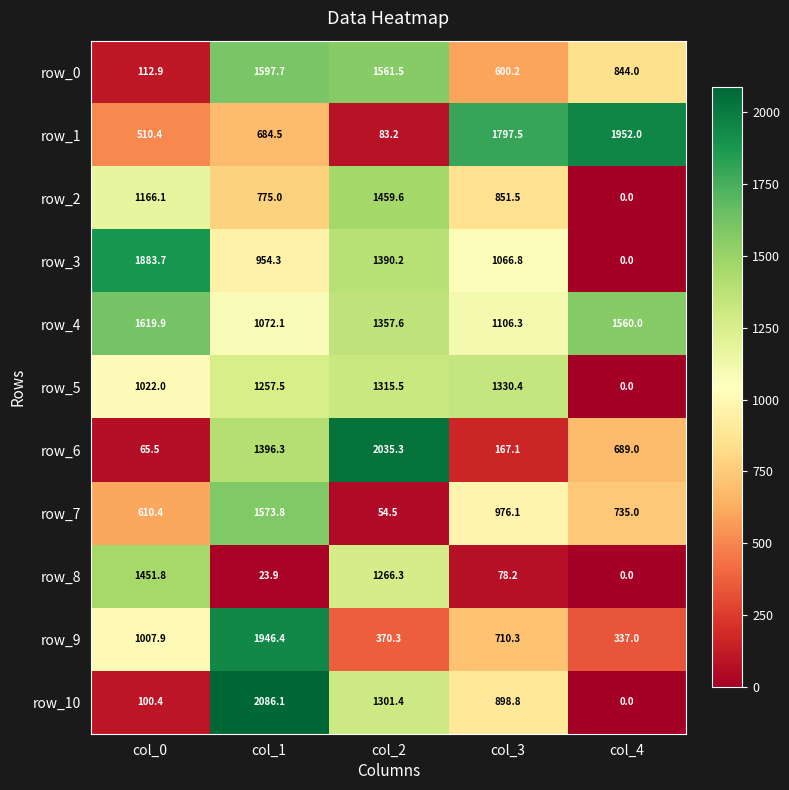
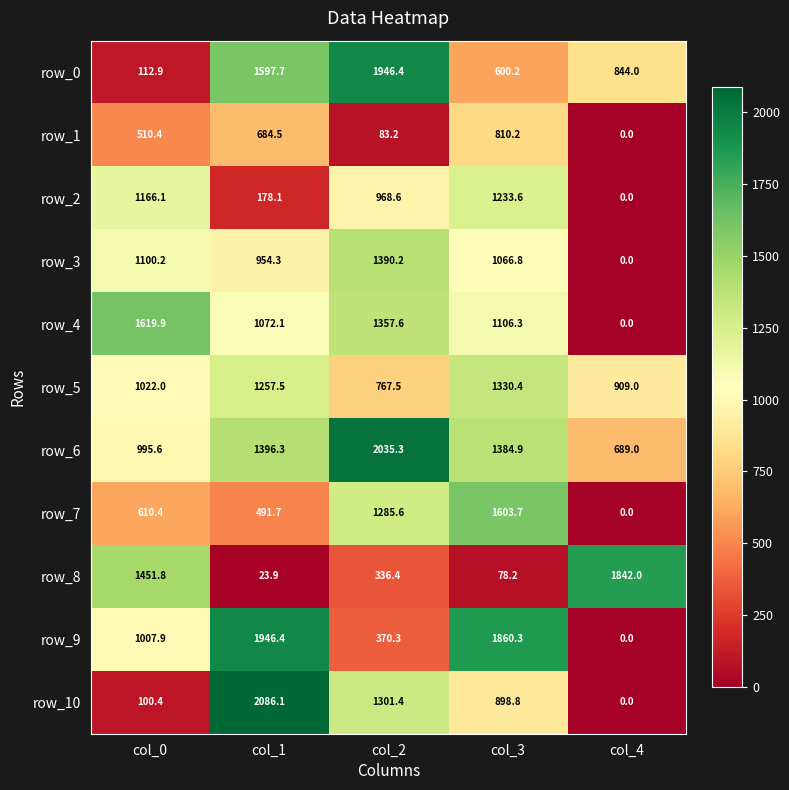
row_0, col_2: 1561.5 -> 1946.4
row_1, col_3: 1797.5 -> 810.2
row_1, col_4: 1952.0 -> 0.0
row_2, col_1: 775.0 -> 178.1
row_2, col_2: 1459.6 -> 968.6
row_2, col_3: 851.5 -> 1233.6
row_3, col_0: 1883.7 -> 1100.2
row_4, col_4: 1560.0 -> 0.0
row_5, col_2: 1315.5 -> 767.5
row_5, col_4: 0.0 -> 909.0
row_6, col_0: 65.5 -> 995.6
row_6, col_3: 167.1 -> 1384.9
row_7, col_1: 1573.8 -> 491.7
row_7, col_2: 54.5 -> 1285.6
row_7, col_3: 976.1 -> 1603.7
row_7, col_4: 735.0 -> 0.0
row_8, col_2: 1266.3 -> 336.4
row_8, col_4: 0.0 -> 1842.0
row_9, col_3: 710.3 -> 1860.3
row_9, col_4: 337.0 -> 0.0
